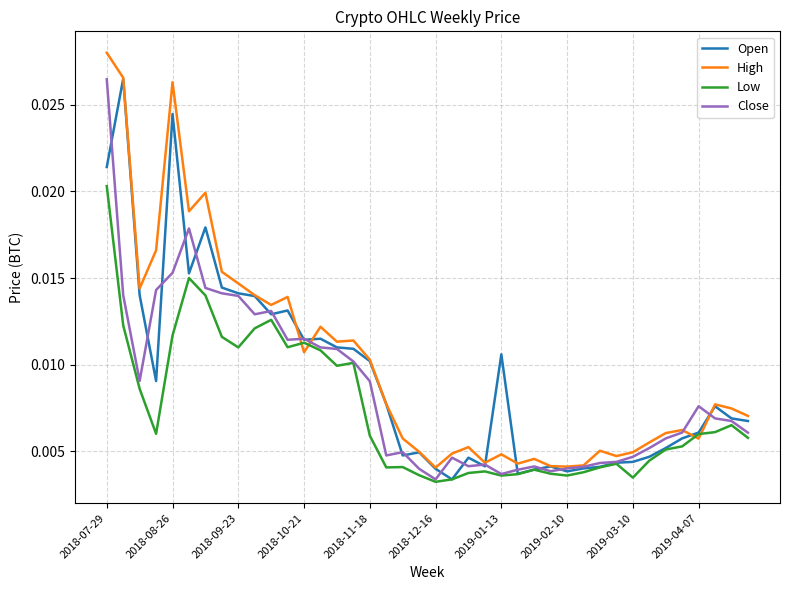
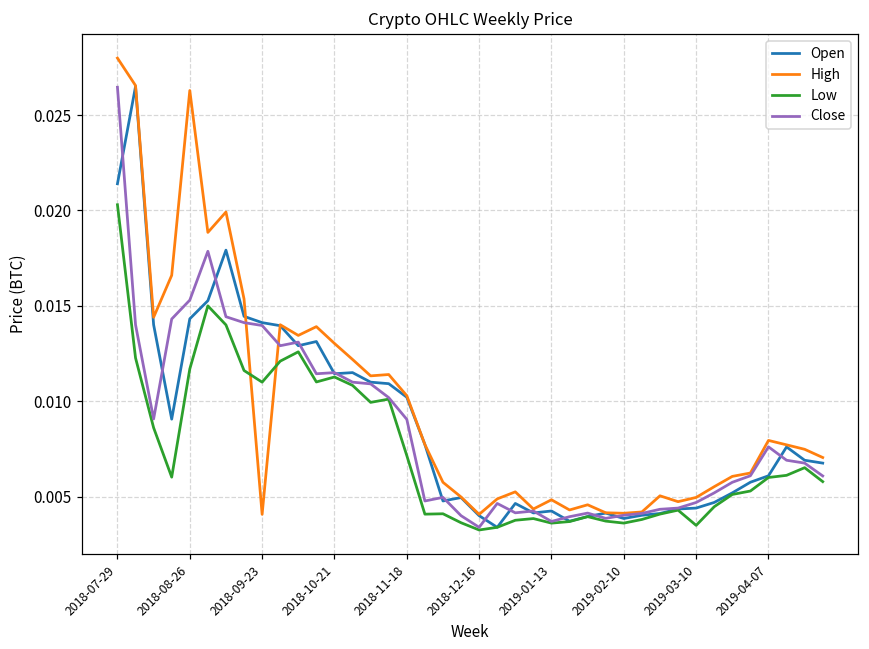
Open, 2018-08-26: 0.0245 -> 0.0143
High, 2018-09-23: 0.0147 -> 0.0041
High, 2018-10-21: 0.0107 -> 0.0130
Low, 2018-11-18: 0.0059 -> 0.0072
Open, 2019-01-13: 0.0106 -> 0.0042
High, 2019-04-07: 0.0057 -> 0.0079
